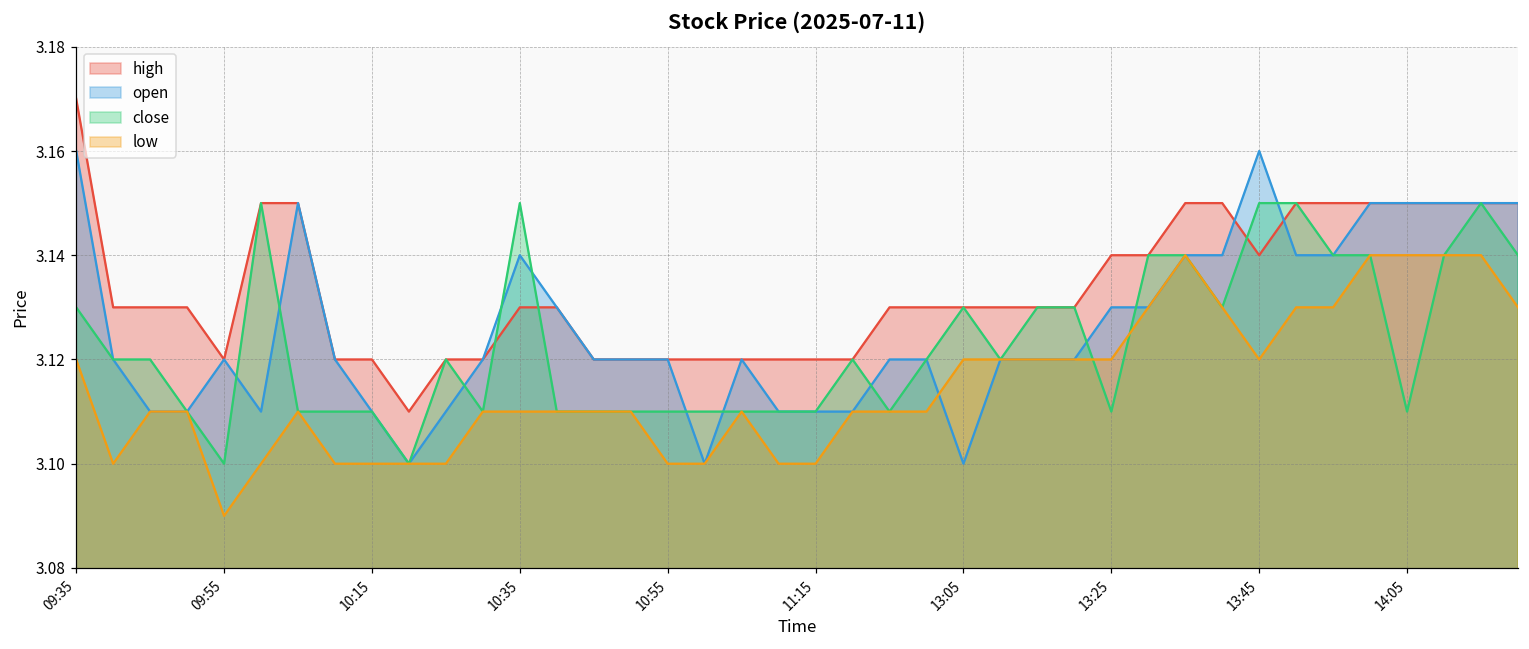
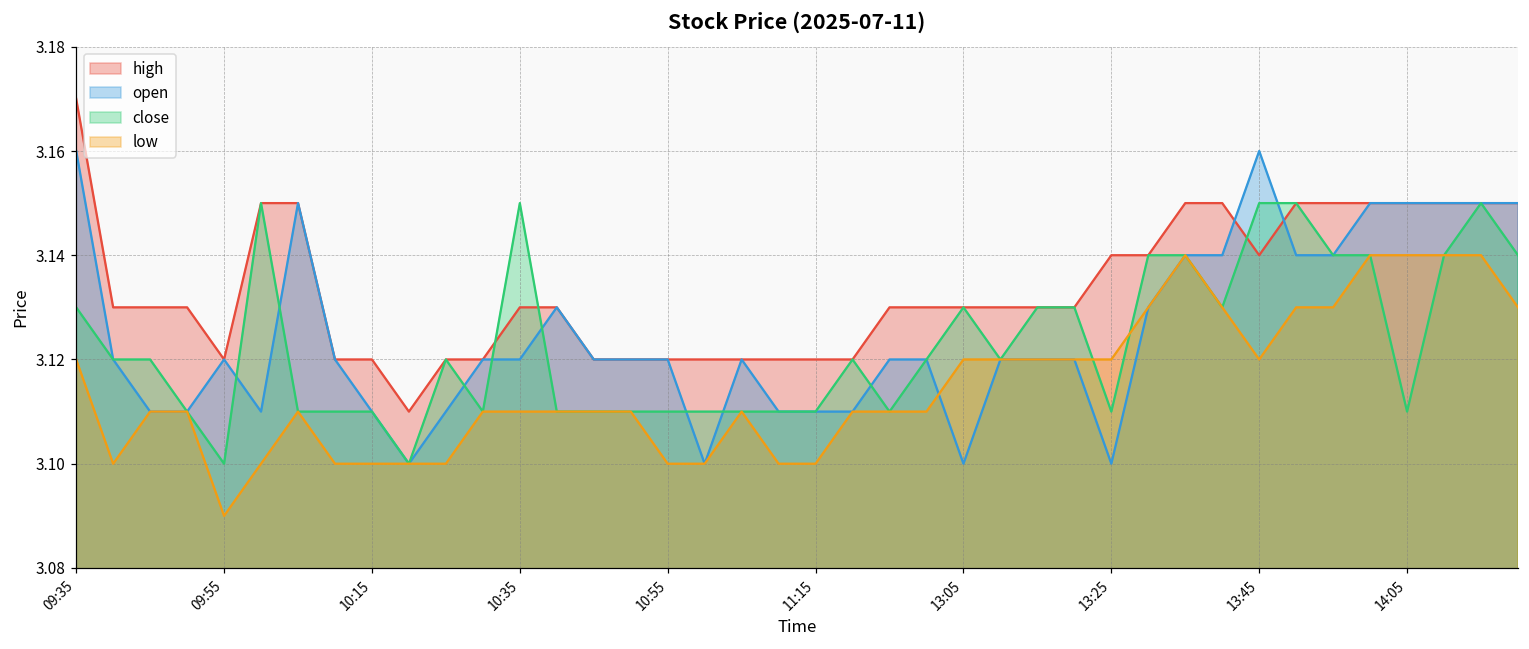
open, 10:35: 3.14 -> 3.12
open, 13:25: 3.13 -> 3.10
